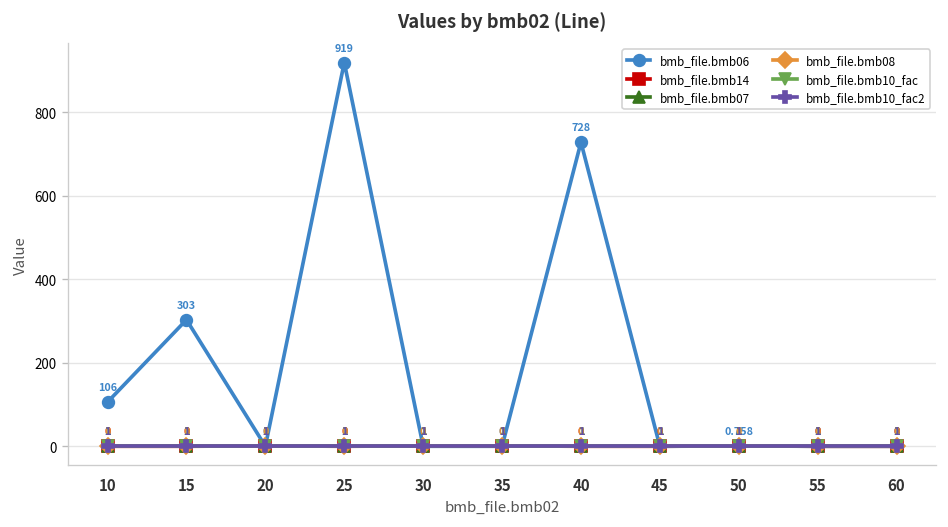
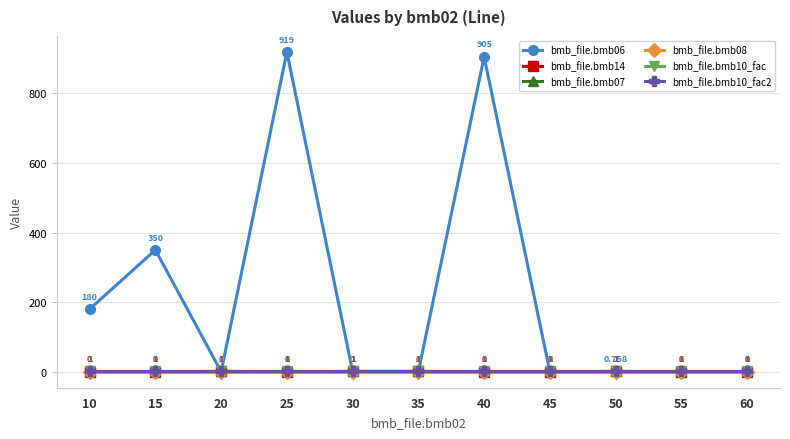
bmb_file.bmb06, 10: 106 -> 180
bmb_file.bmb06, 15: 303 -> 350
bmb_file.bmb06, 40: 728 -> 905
